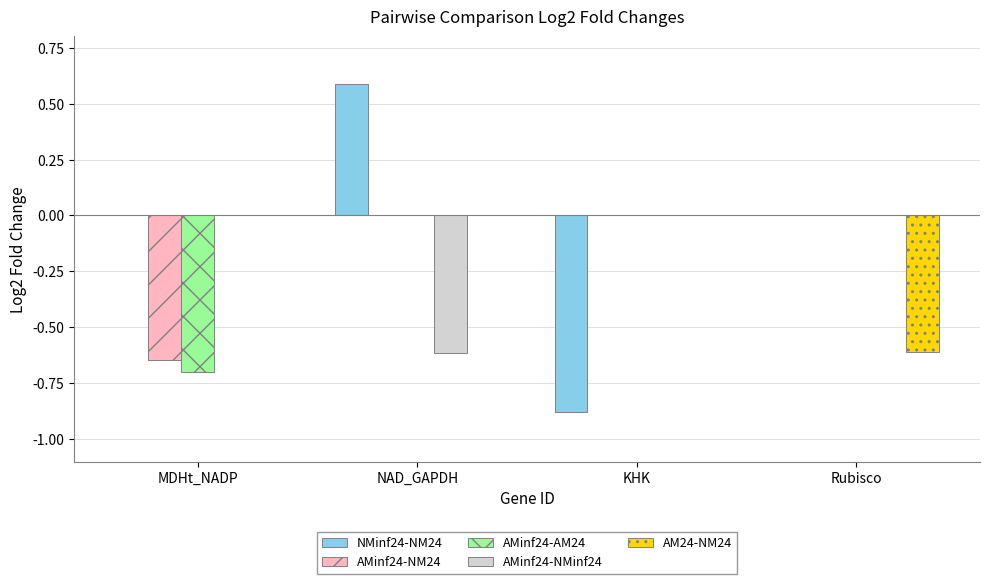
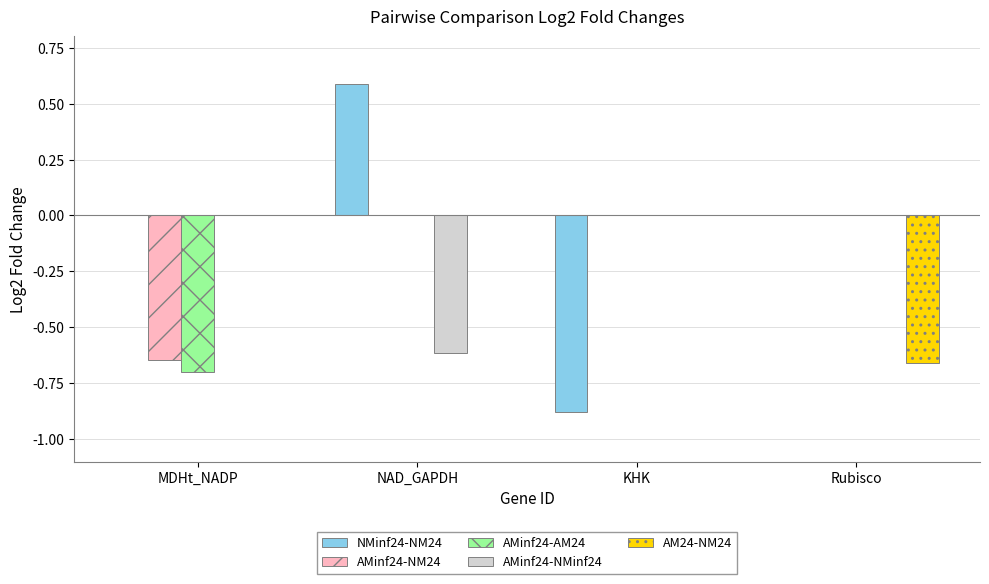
AM24-NM24, Rubisco: -0.61 -> -0.66
